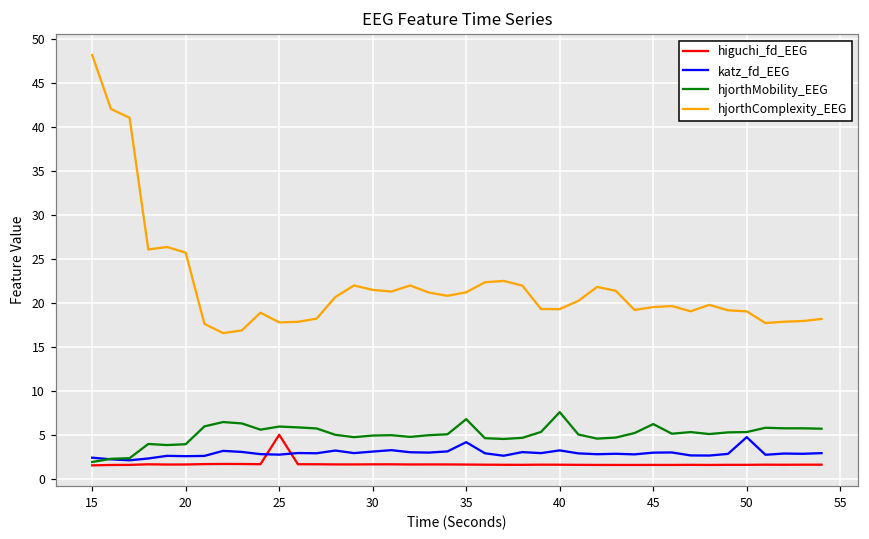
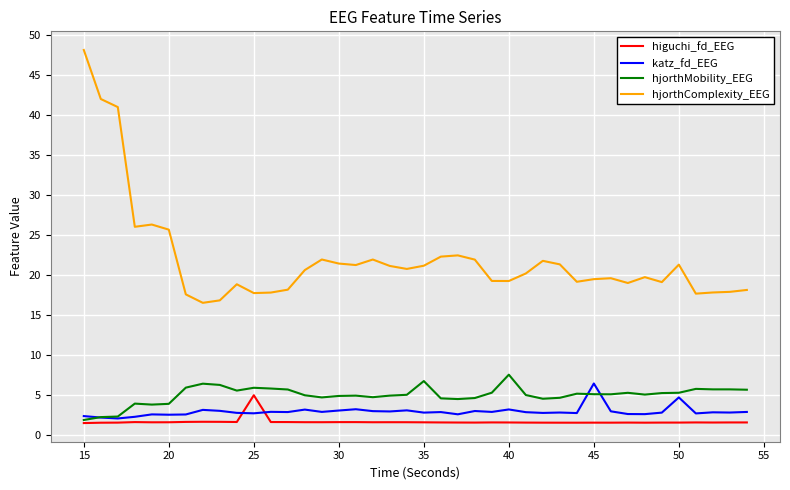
katz_fd_EEG, 35: 4 -> 3
katz_fd_EEG, 45: 3 -> 6
hjorthMobility_EEG, 45: 6 -> 5
hjorthComplexity_EEG, 50: 19 -> 21
